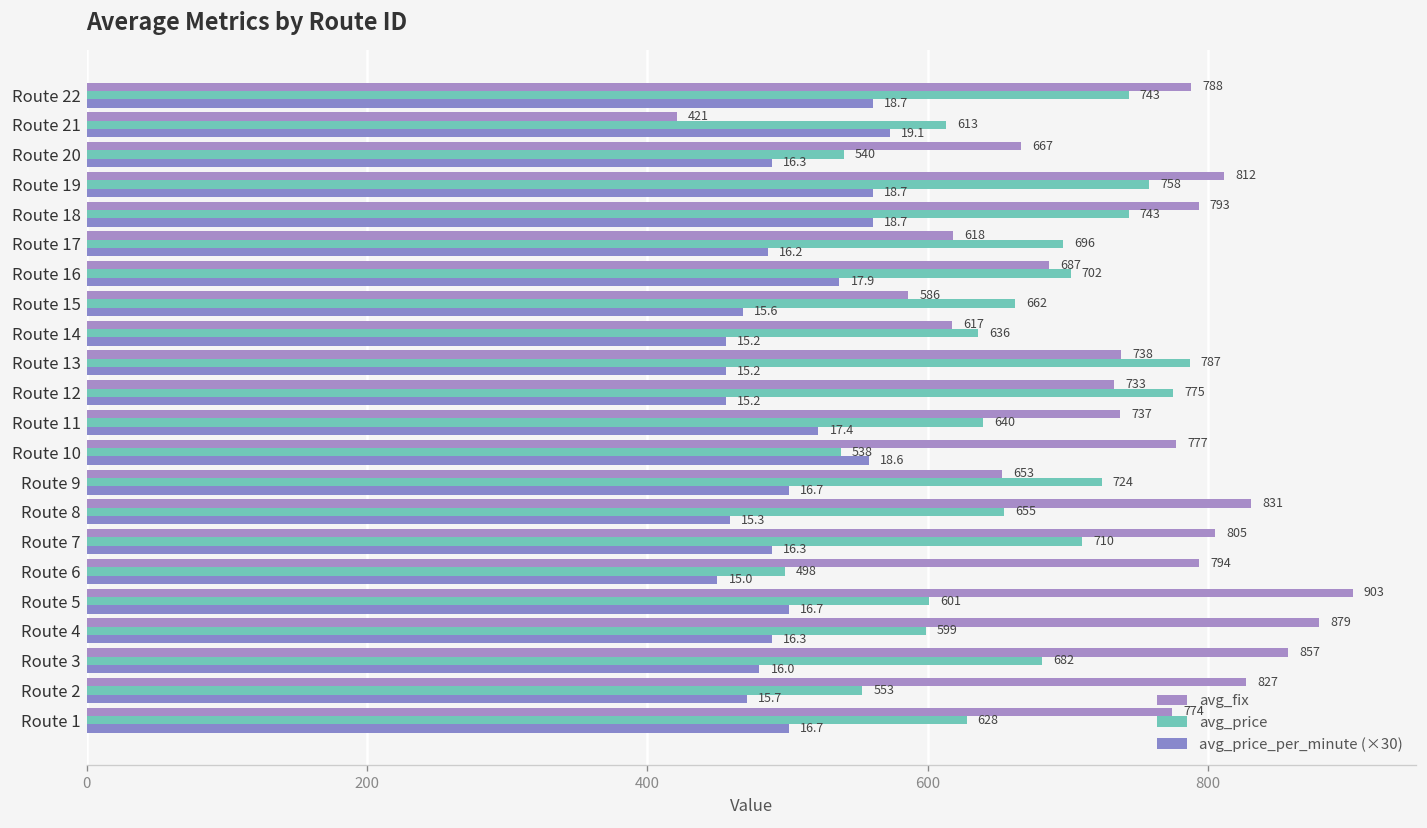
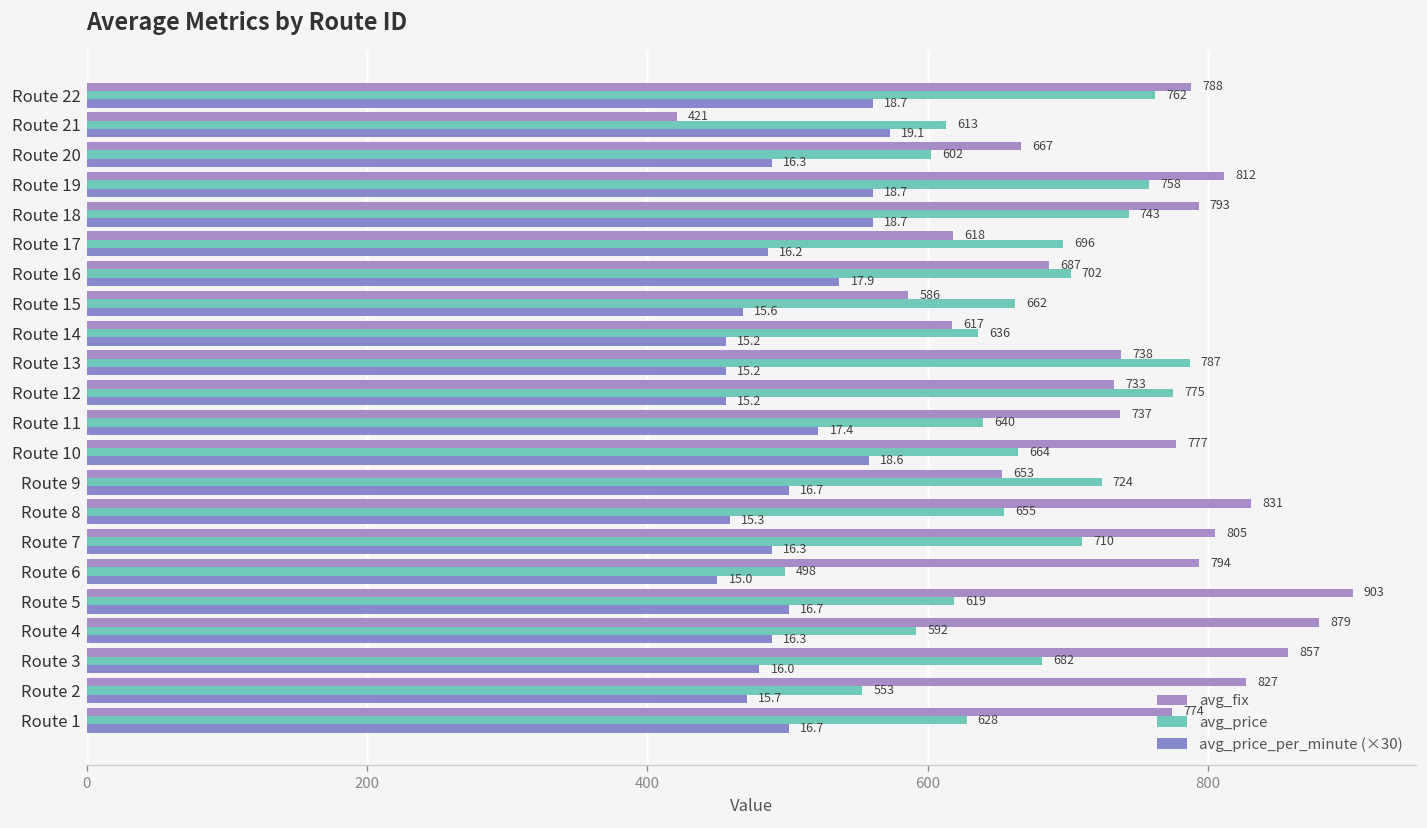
avg_price, Route 22: 743 -> 762
avg_price, Route 20: 540 -> 602
avg_price, Route 10: 538 -> 664
avg_price, Route 5: 601 -> 619
avg_price, Route 4: 599 -> 592
